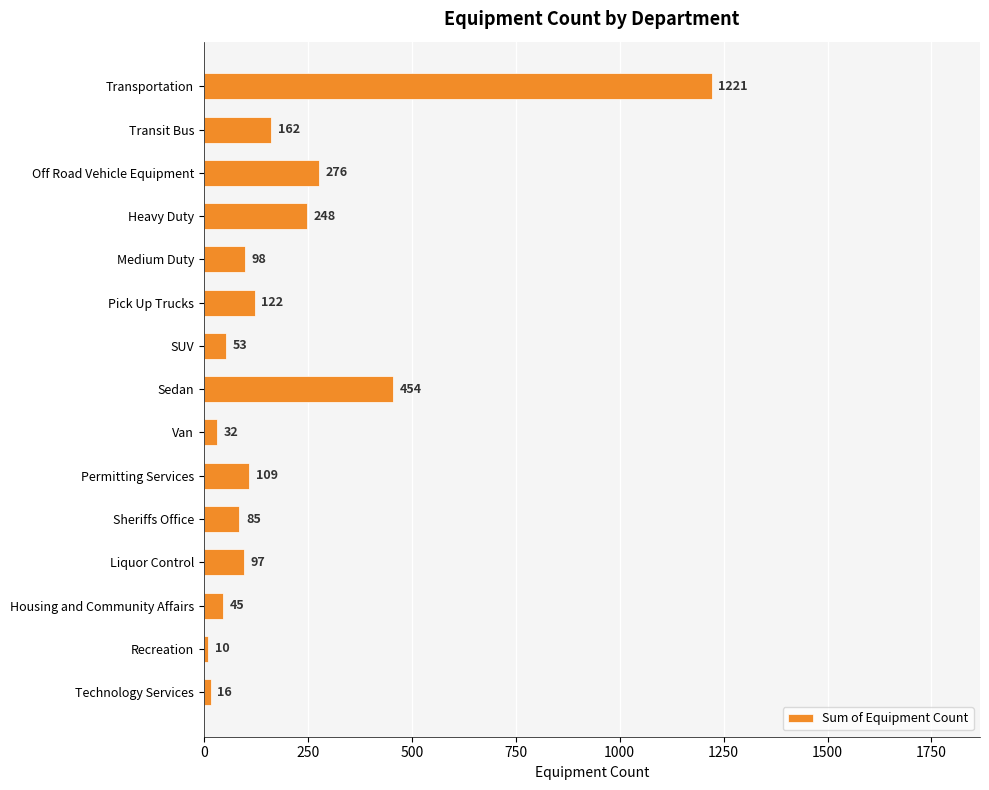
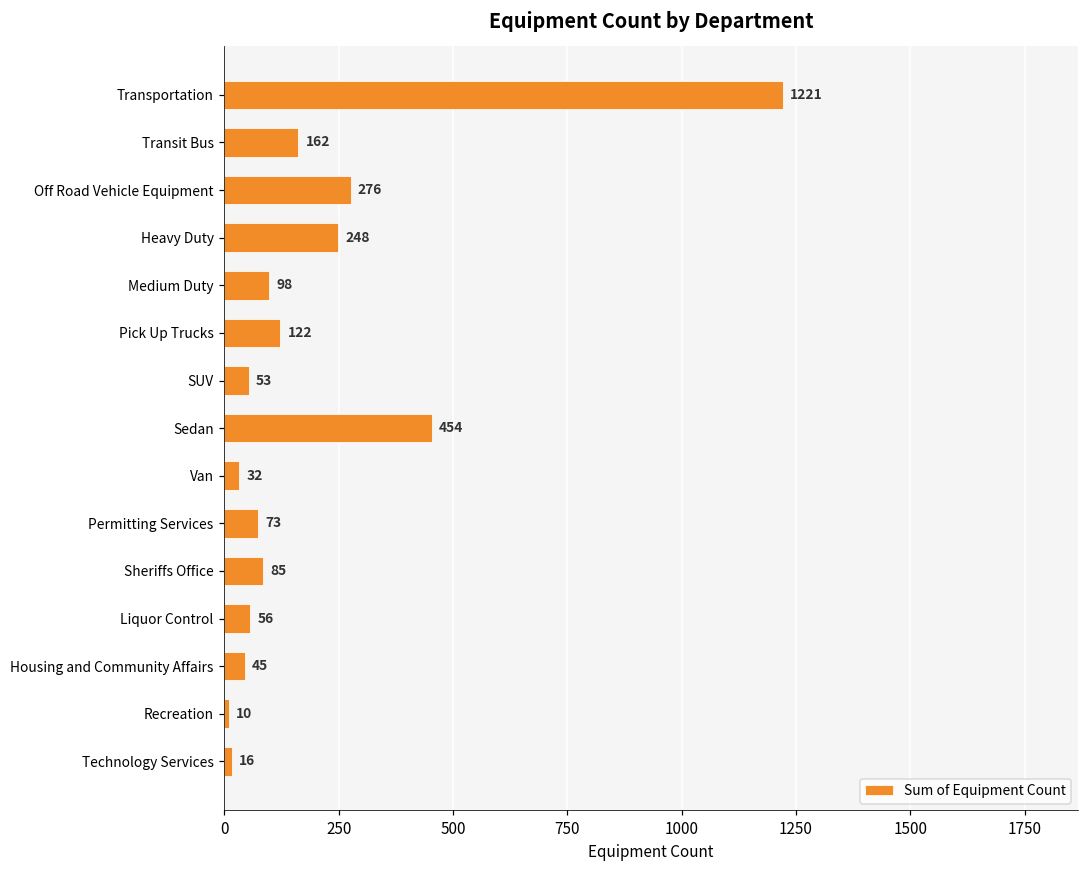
Permitting Services: 109 -> 73
Liquor Control: 97 -> 56
